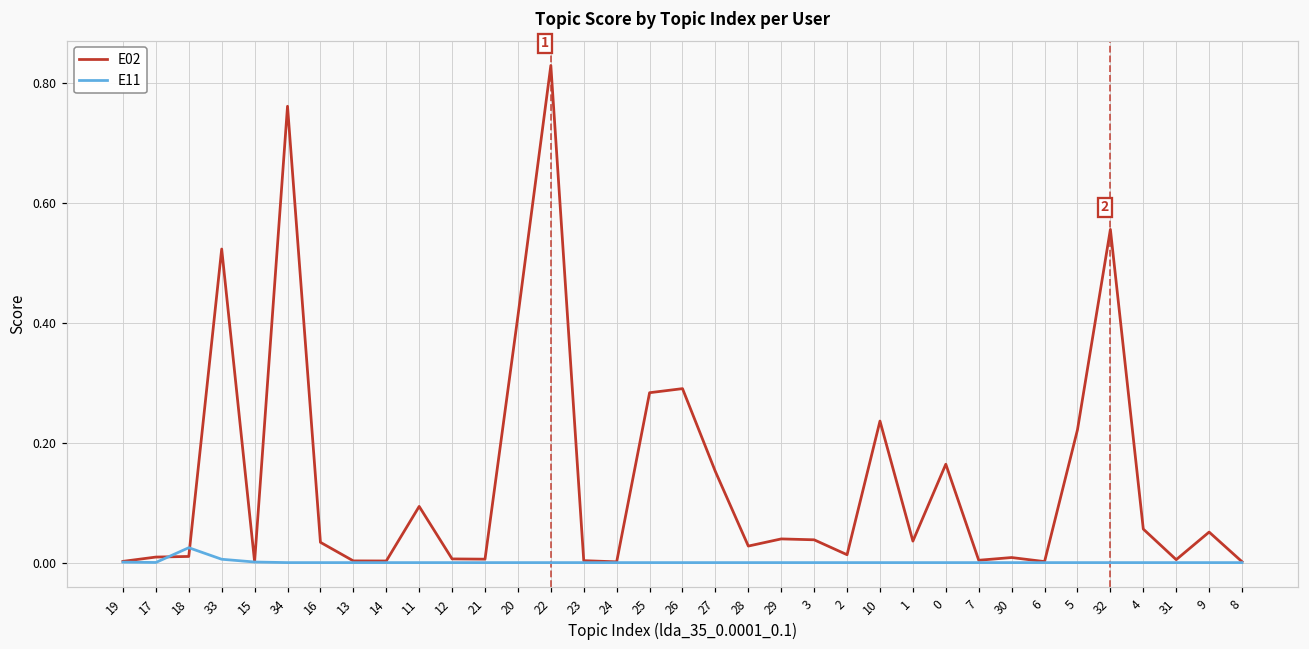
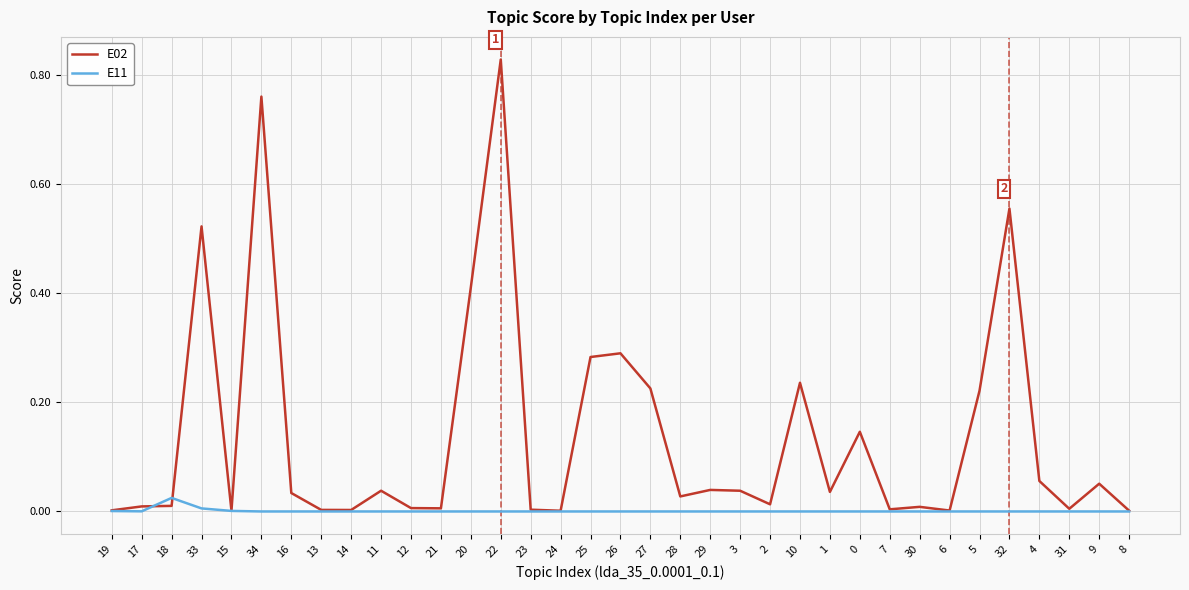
E02, 11: 0.09 -> 0.04
E02, 27: 0.15 -> 0.23
E02, 0: 0.16 -> 0.15
